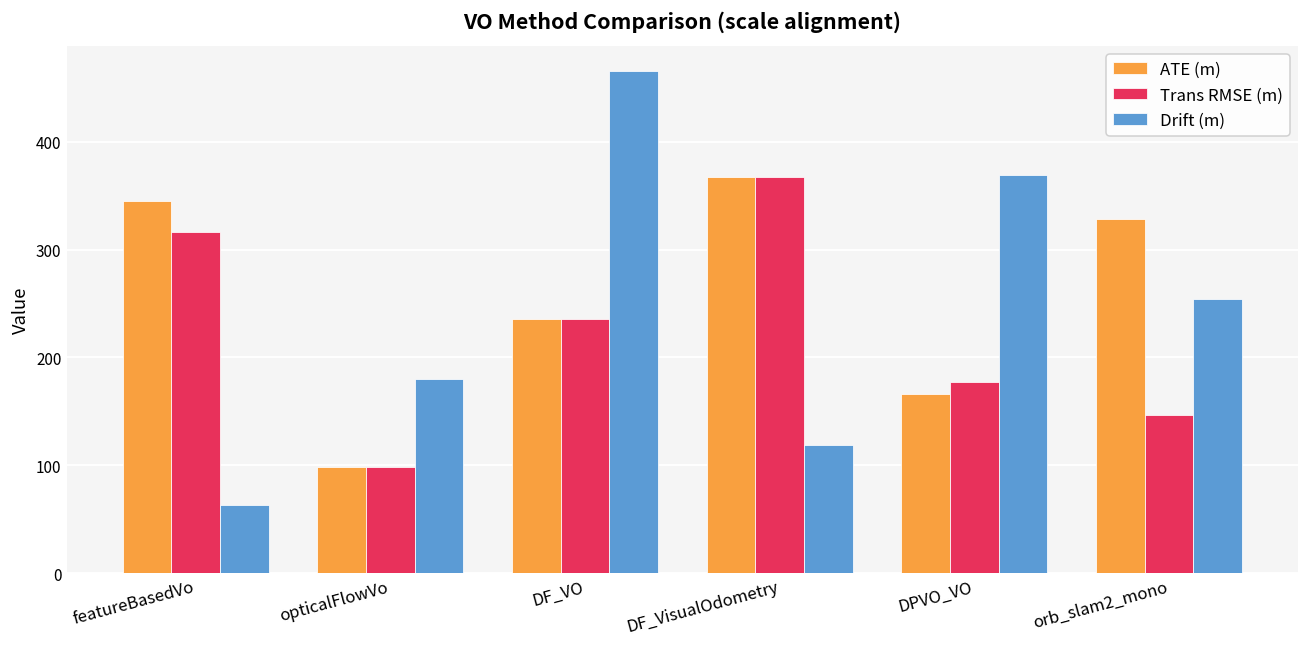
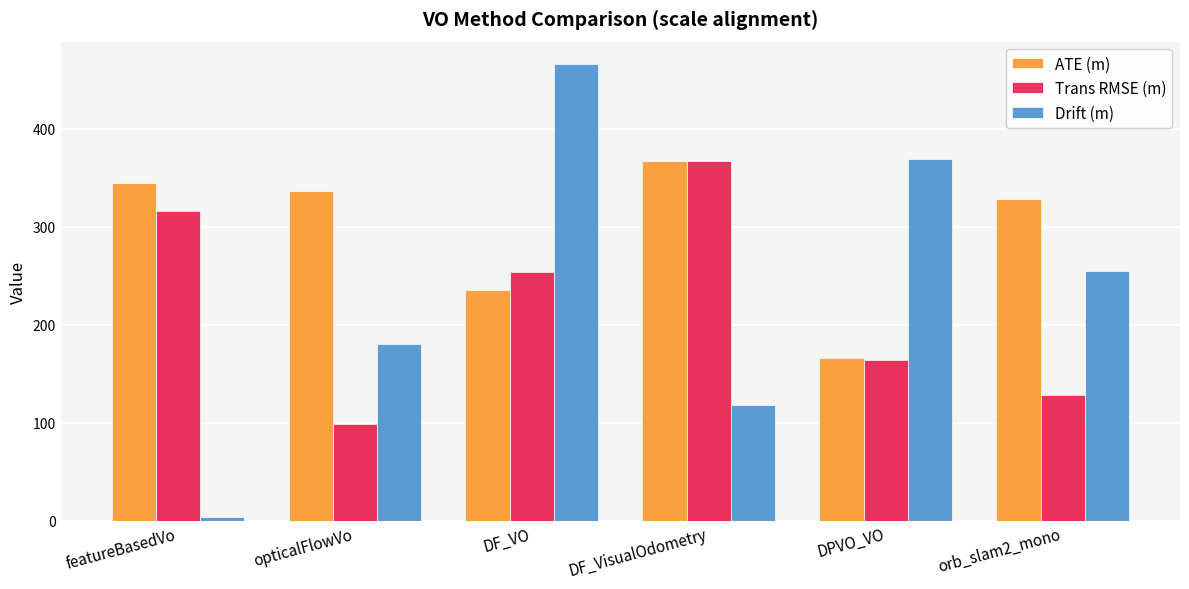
Drift (m), featureBasedVo: 60 -> 0
ATE (m), opticalFlowVo: 100 -> 340
Trans RMSE (m), DF_VO: 240 -> 250
Trans RMSE (m), DPVO_VO: 180 -> 160
Trans RMSE (m), orb_slam2_mono: 150 -> 130
